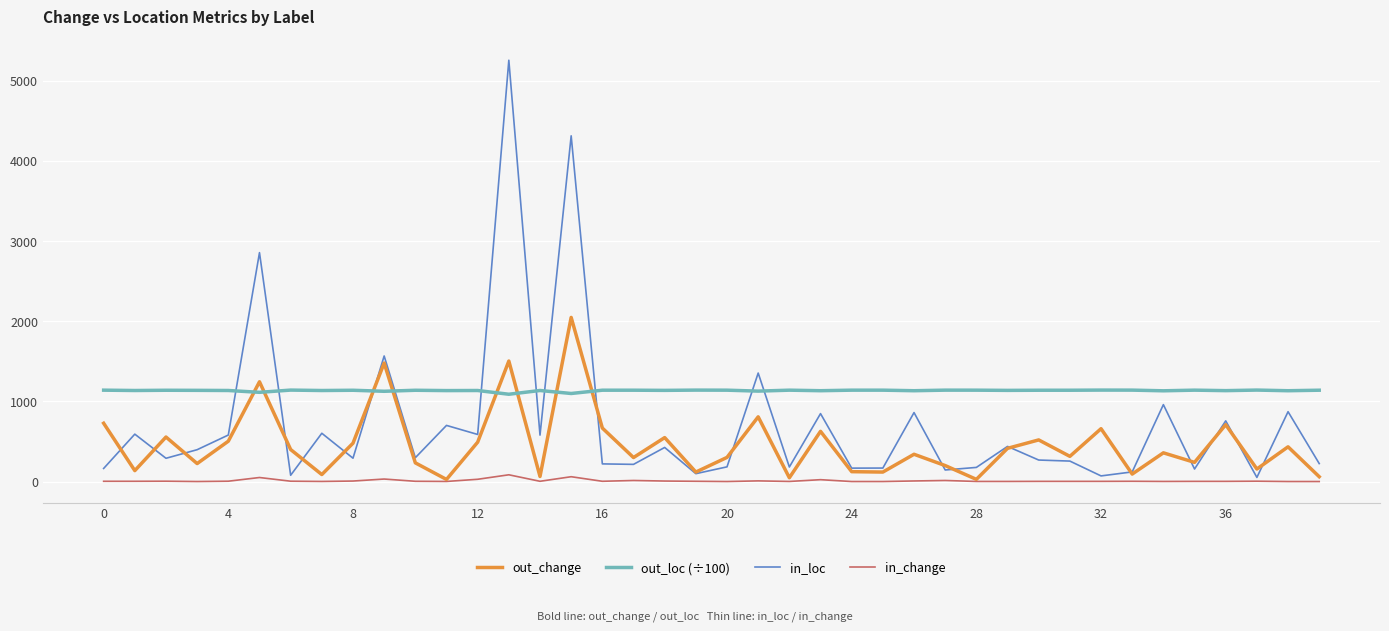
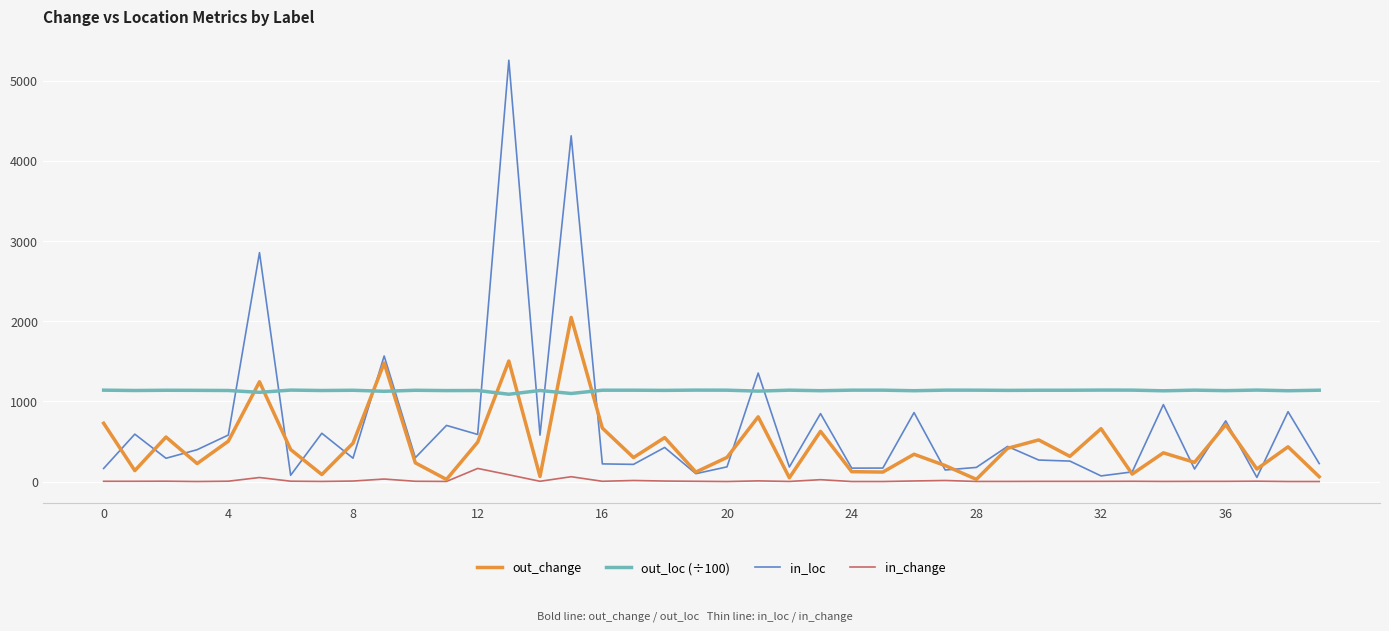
in_change, 12: 0 -> 200
